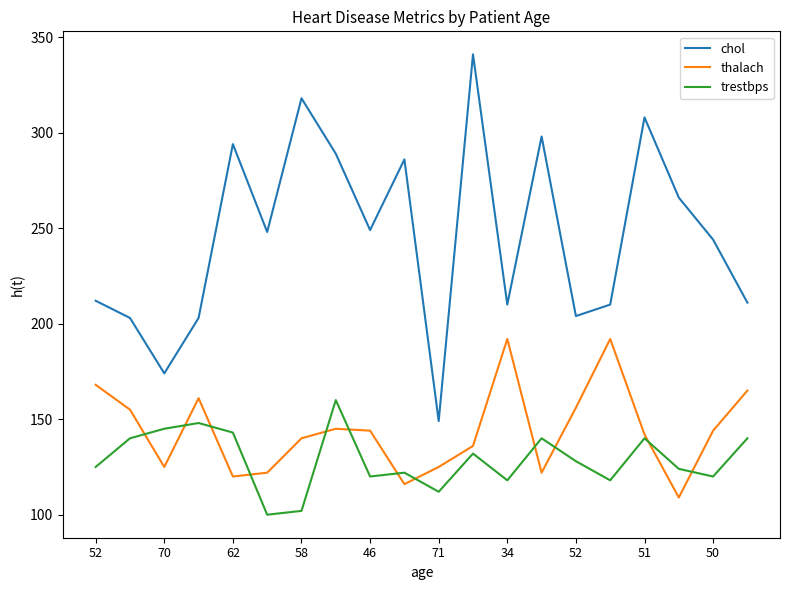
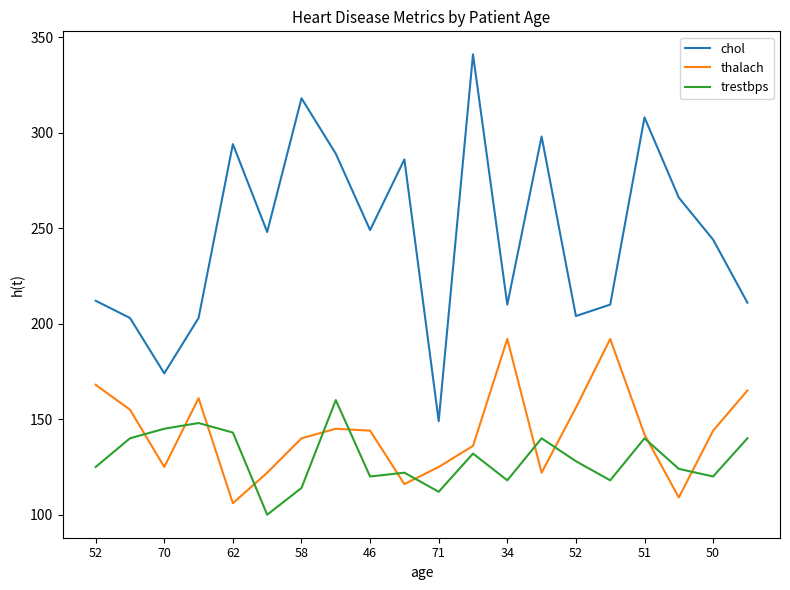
thalach, 62: 120 -> 106
trestbps, 58: 102 -> 114
